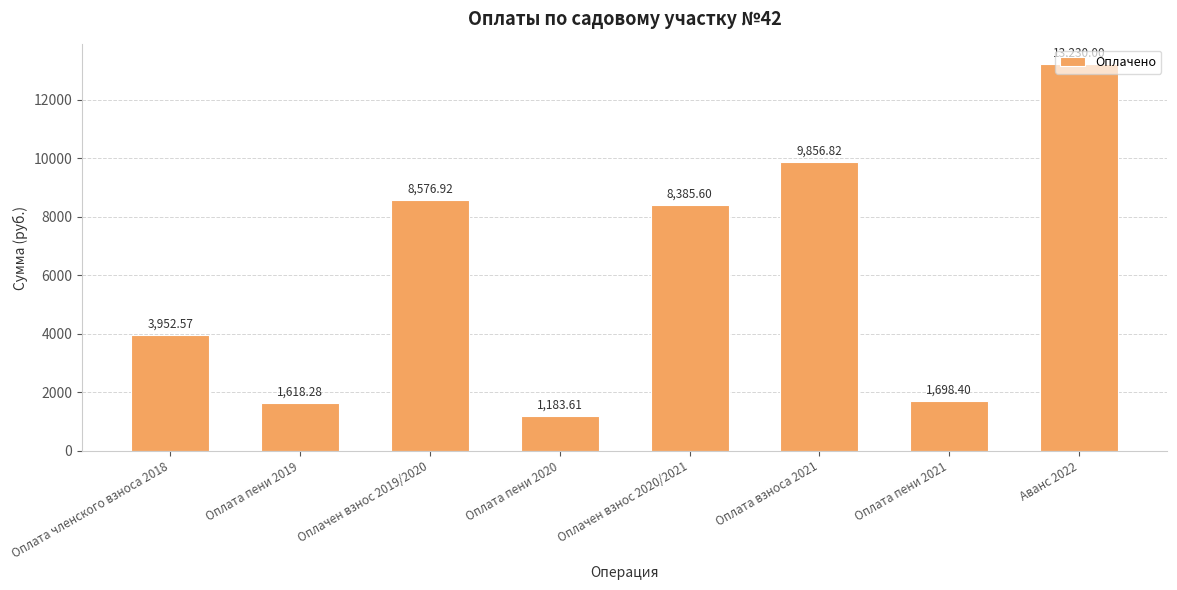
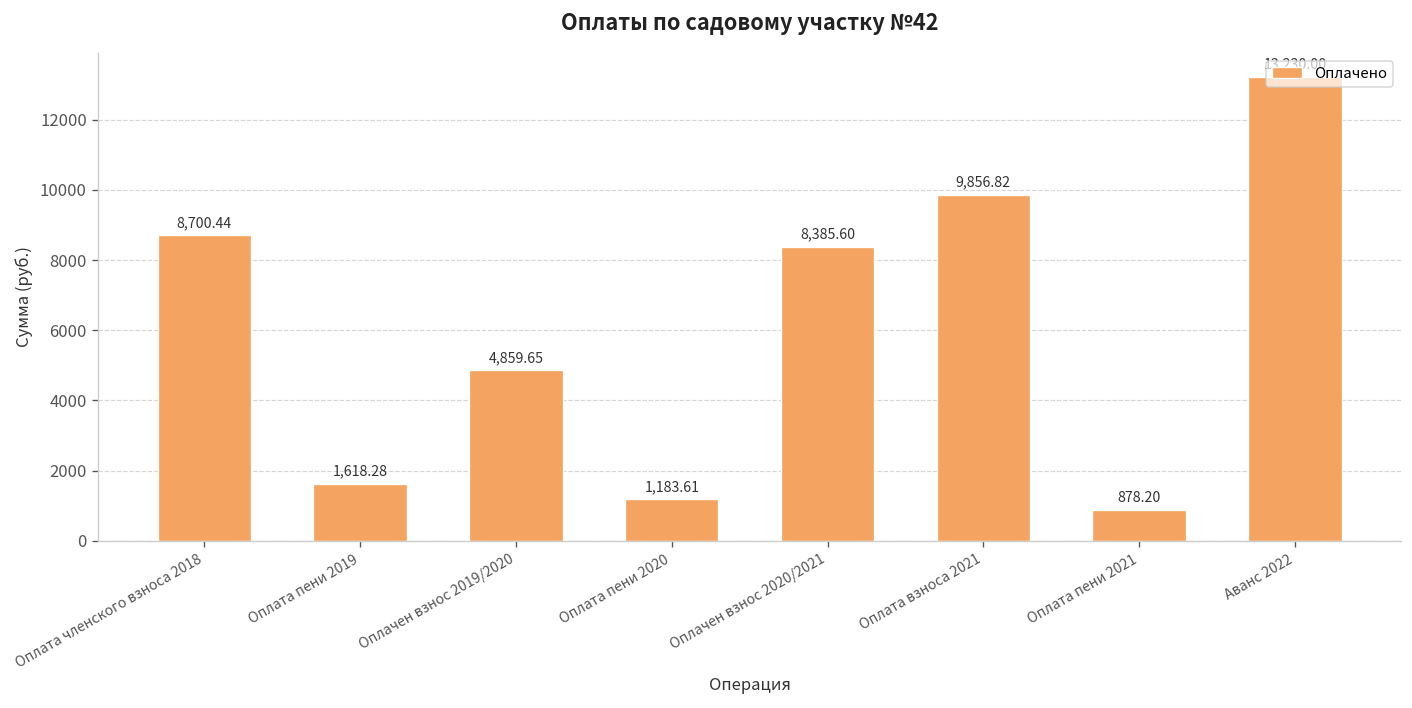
Оплата членского взноса 2018: 3,952.57 -> 8,700.44
Оплачен взнос 2019/2020: 8,576.92 -> 4,859.65
Оплата пени 2021: 1,698.40 -> 878.20
